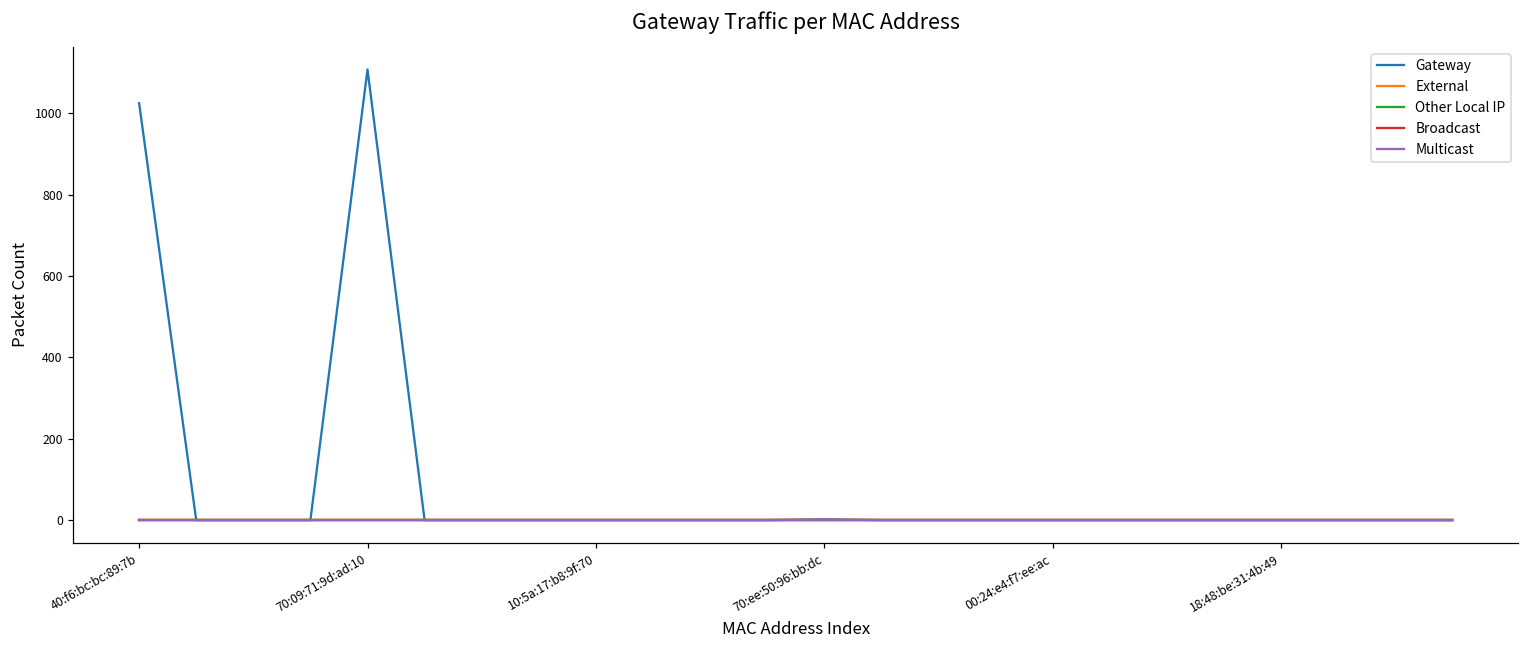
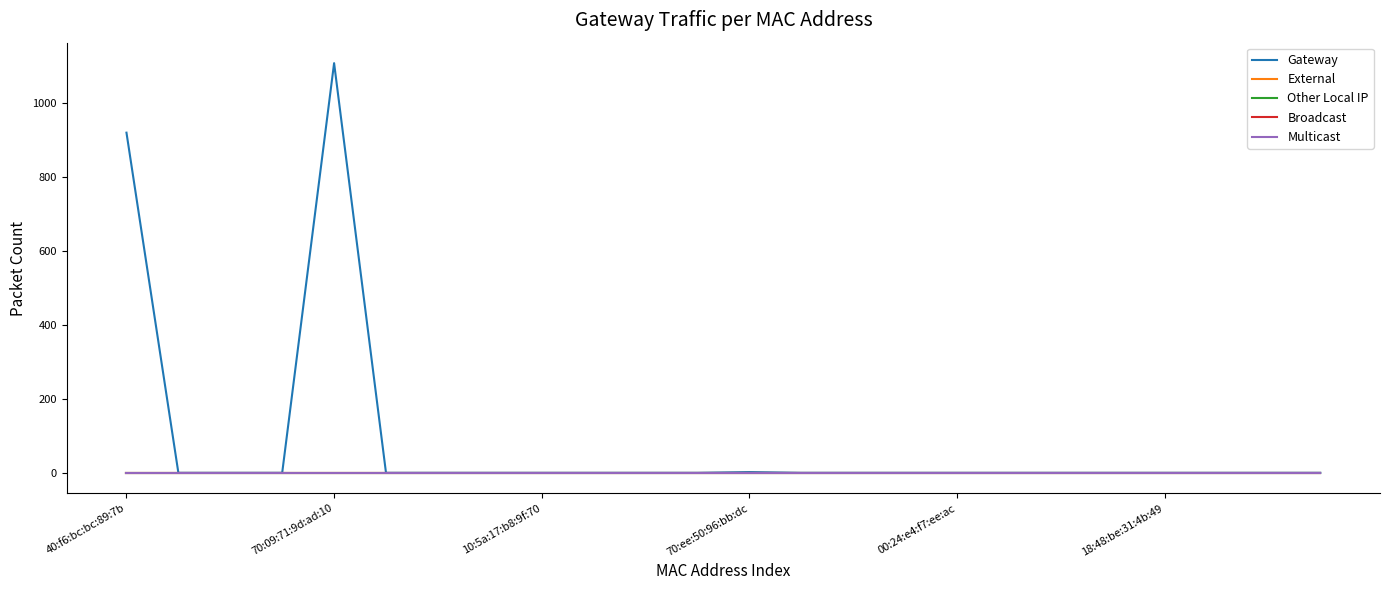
Gateway, 40:f6:bc:bc:89:7b: 1030 -> 920
